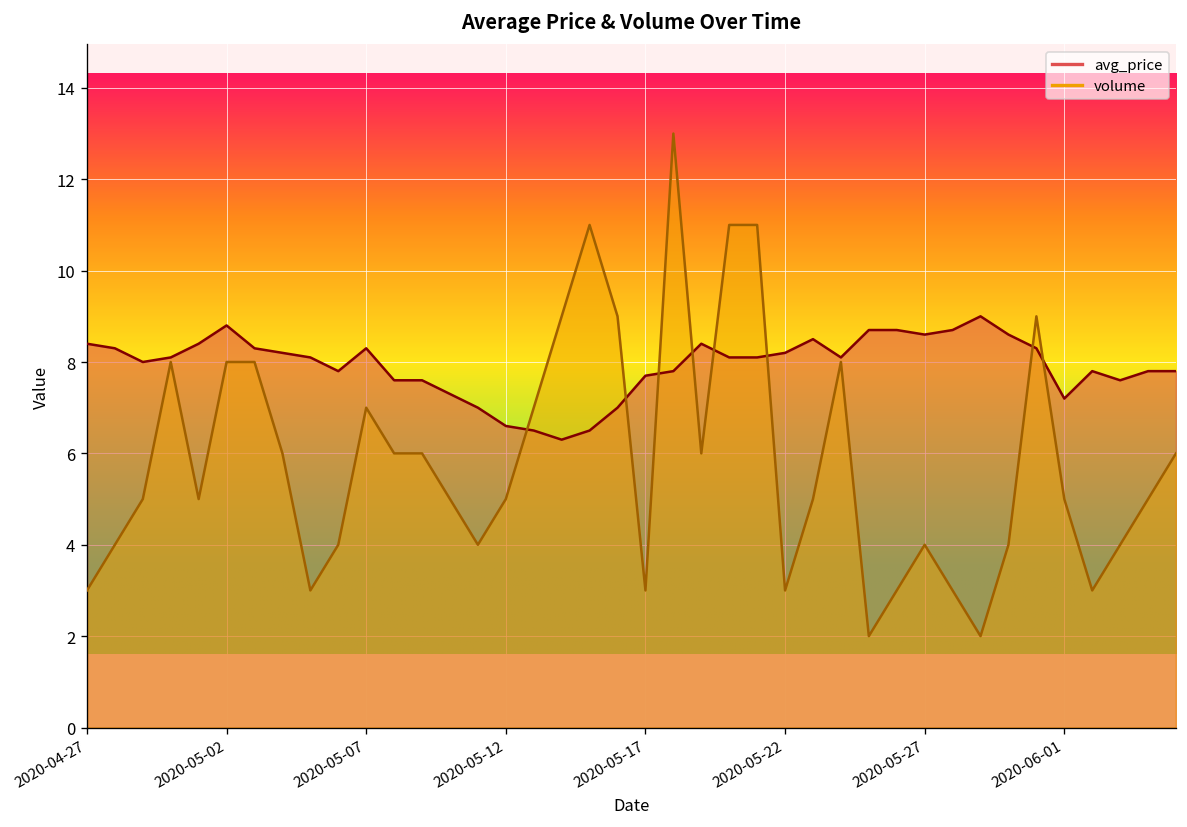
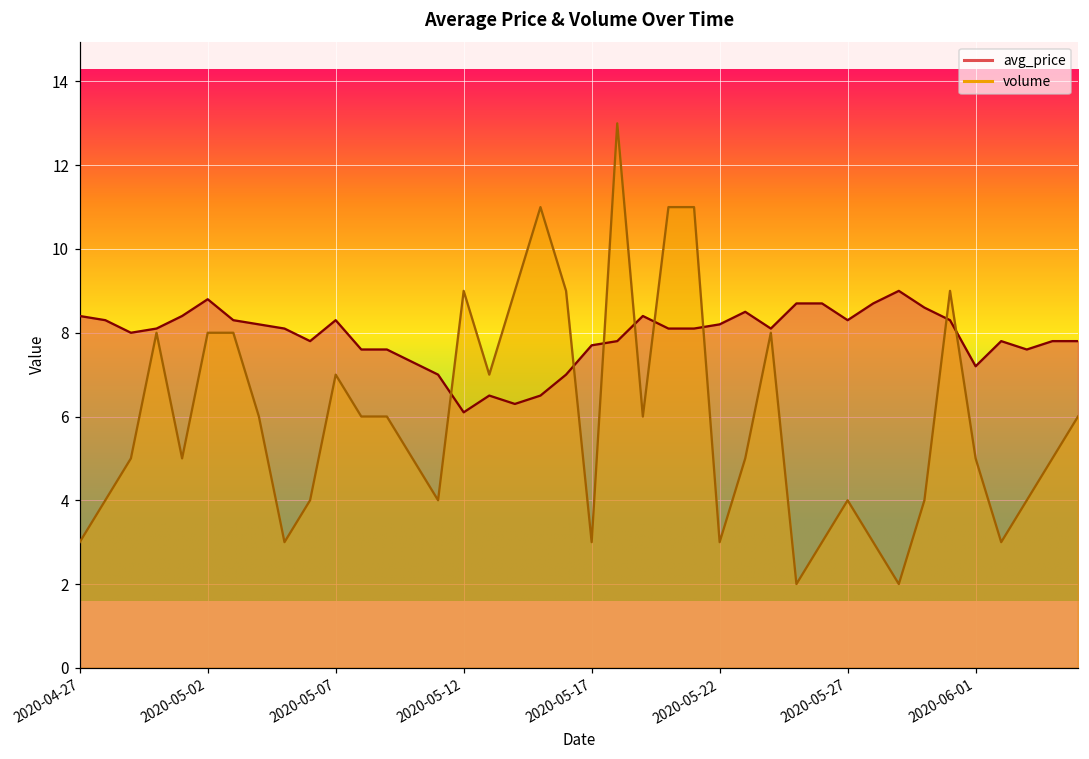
avg_price, 2020-05-12: 6.6 -> 6.1
volume, 2020-05-12: 5 -> 9
avg_price, 2020-05-27: 8.6 -> 8.3
